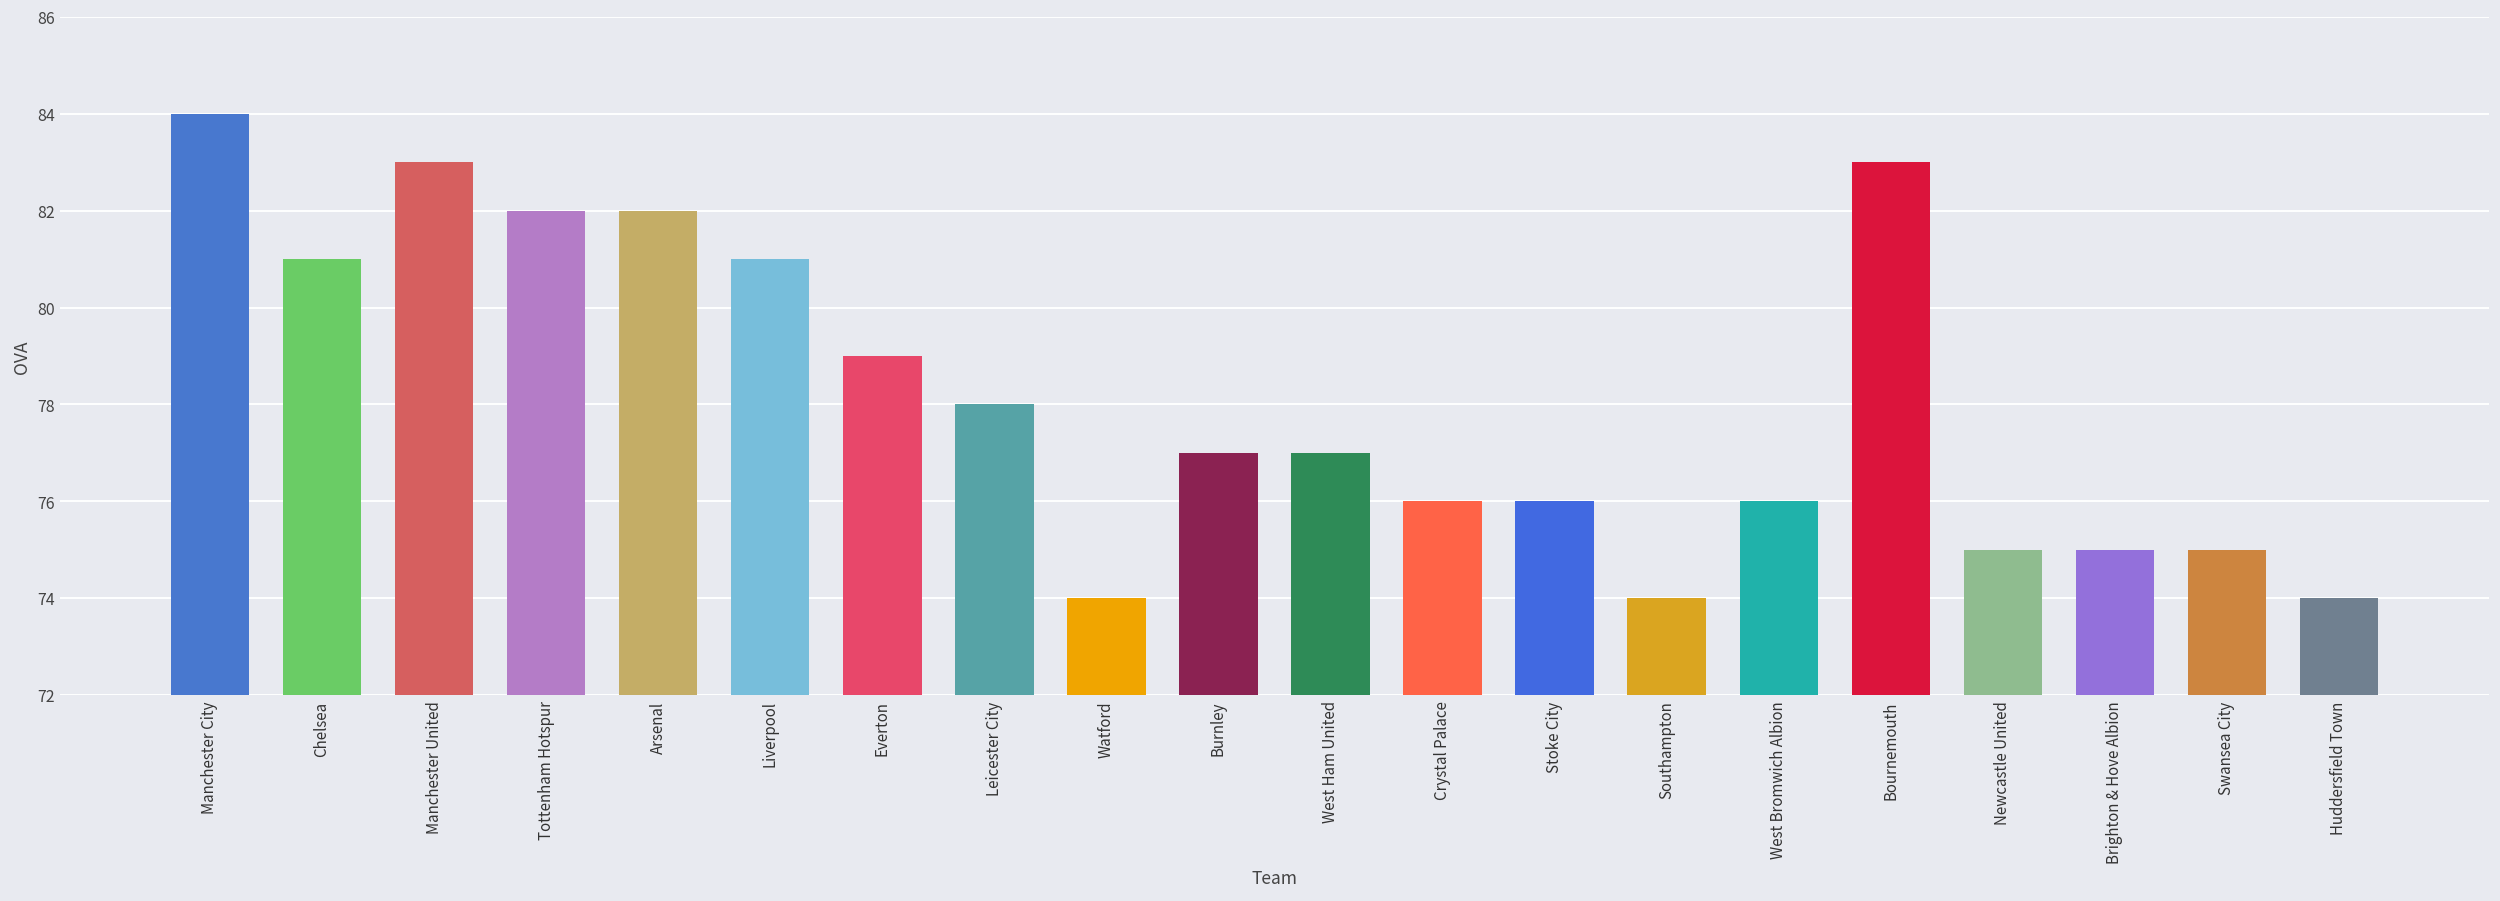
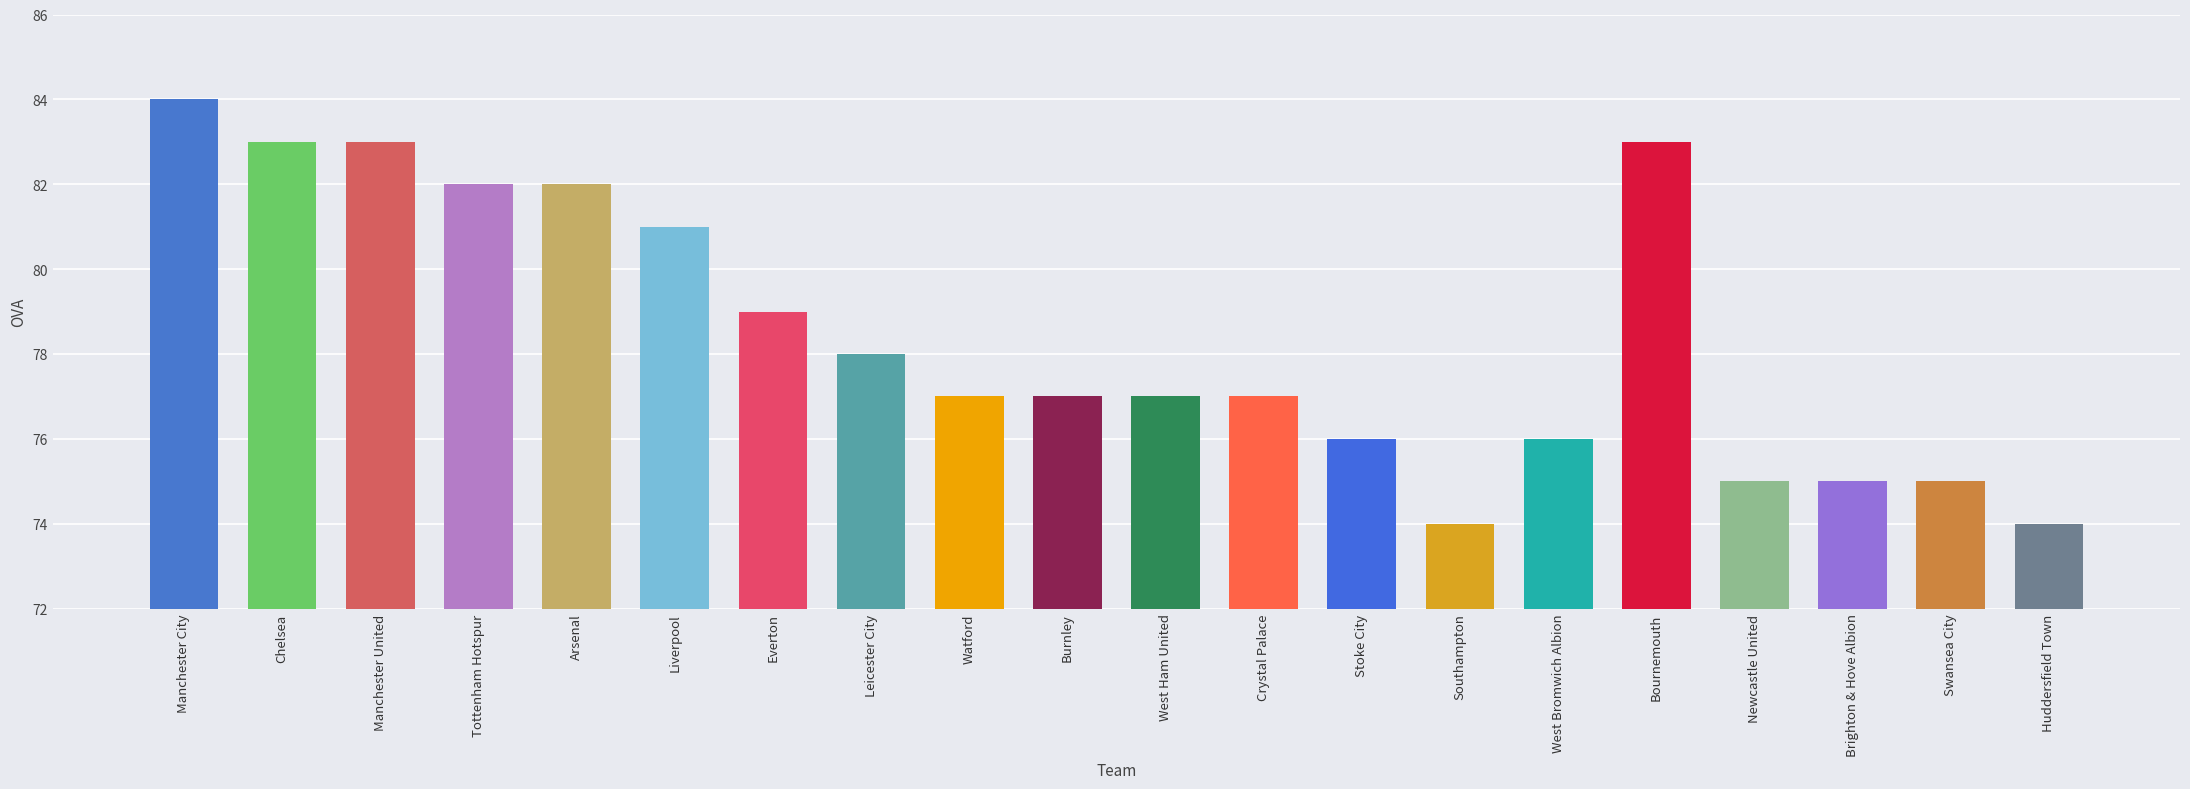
Chelsea: 81 -> 83
Watford: 74 -> 77
Crystal Palace: 76 -> 77
